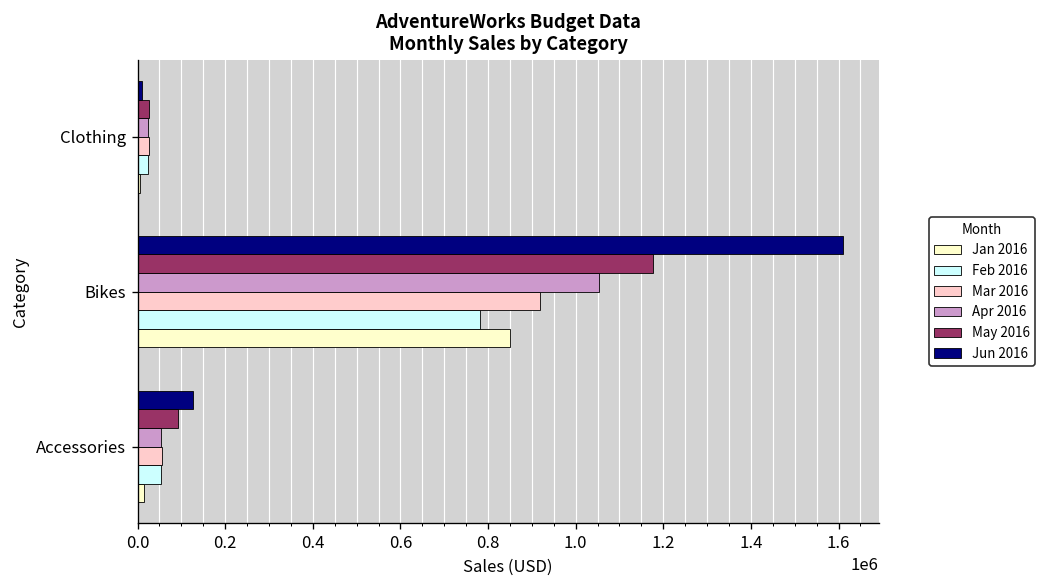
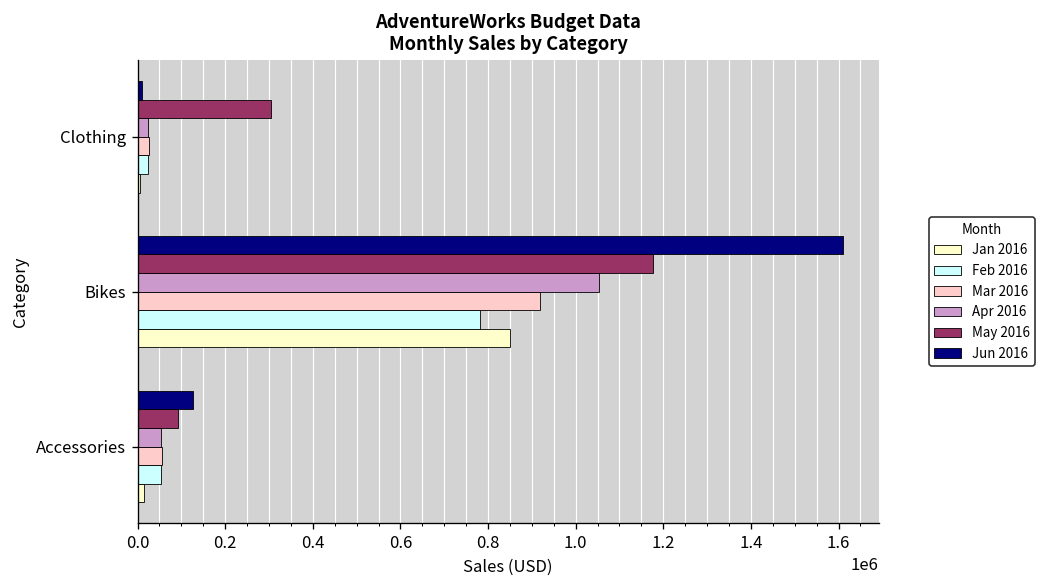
May 2016, Clothing: 30000 -> 300000
